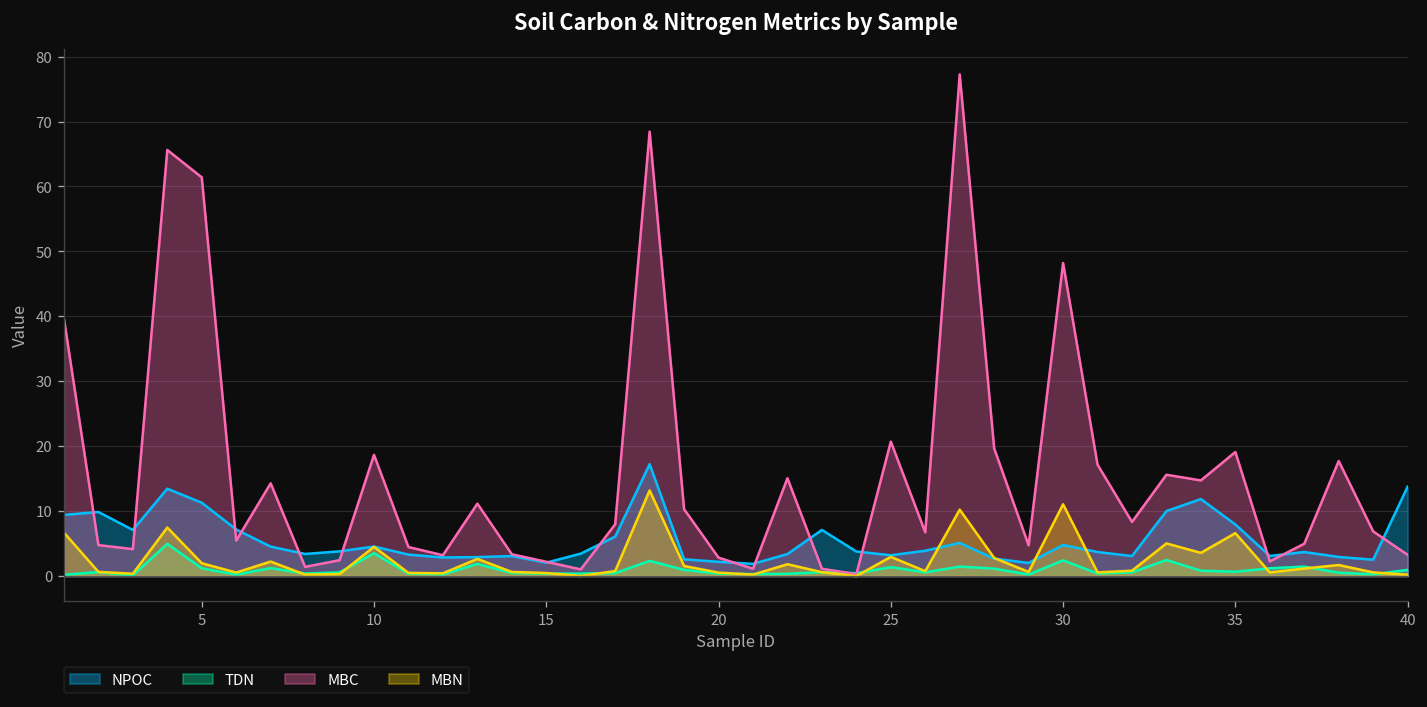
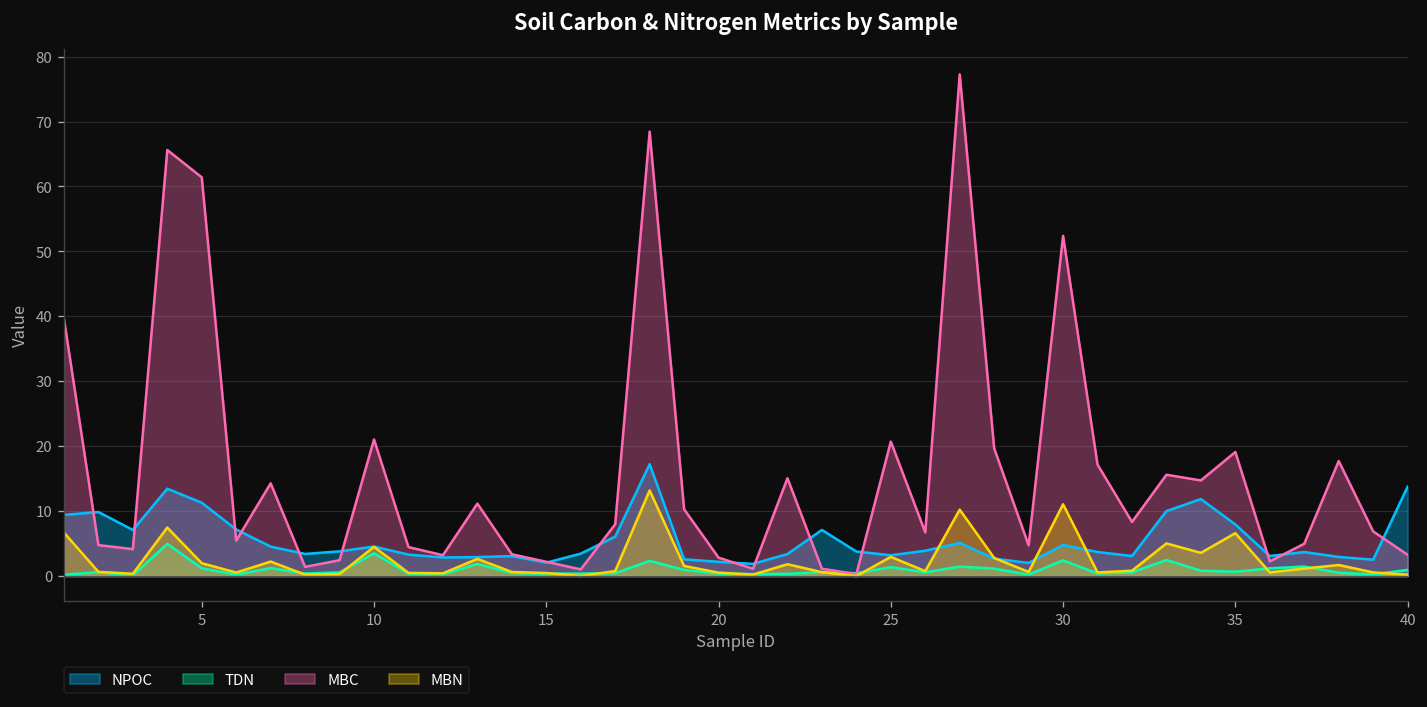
MBC, 10: 19 -> 21
MBC, 30: 48 -> 52
